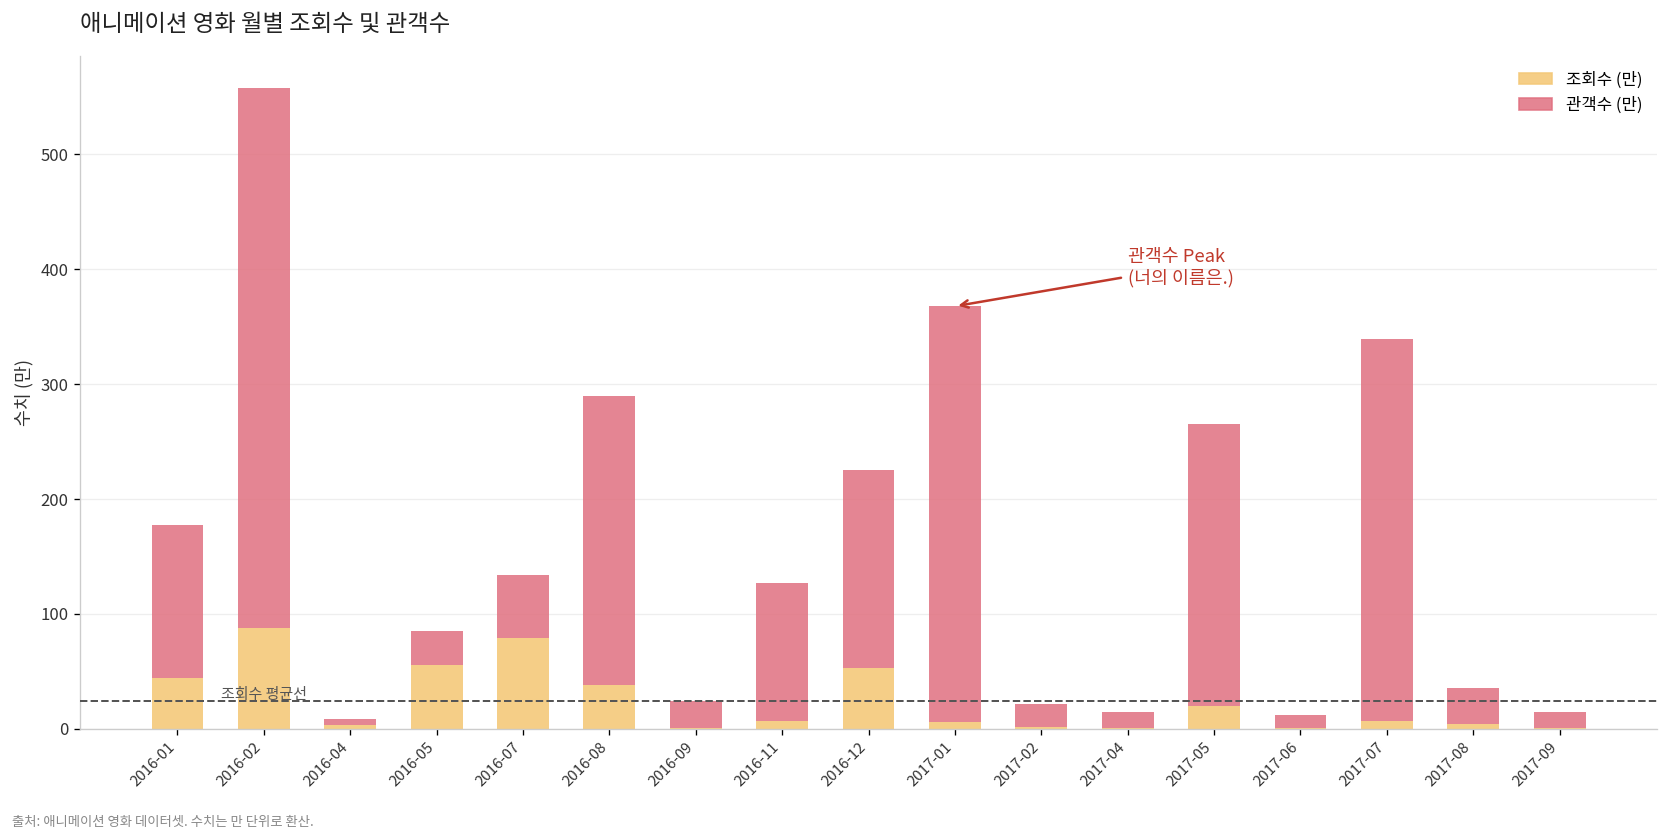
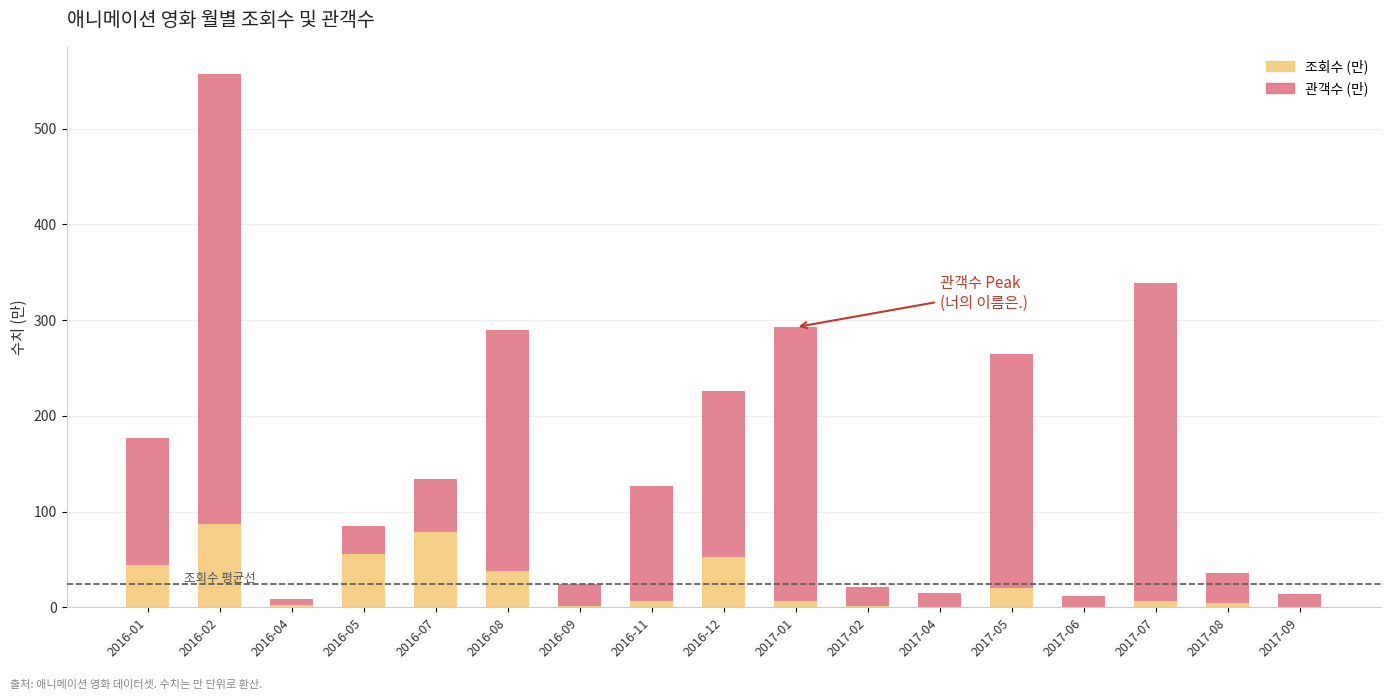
관객수 (만), 2017-01: 360 -> 290
